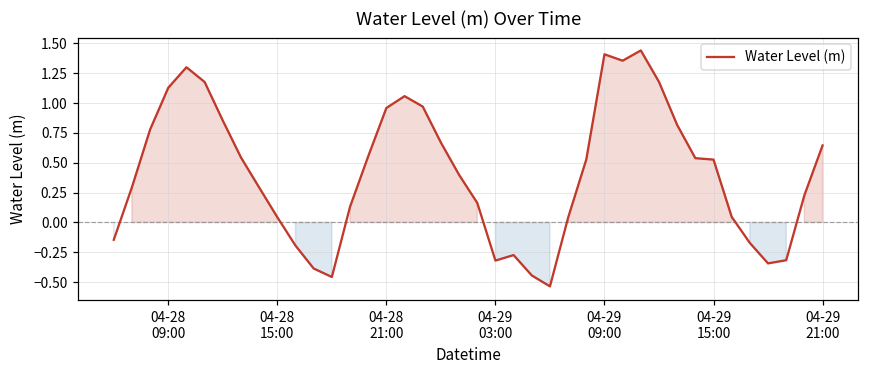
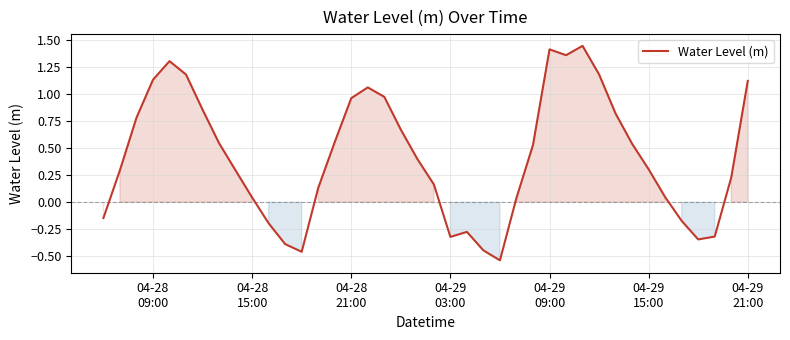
04-29 15:00: 0.53 -> 0.30
04-29 21:00: 0.65 -> 1.12
